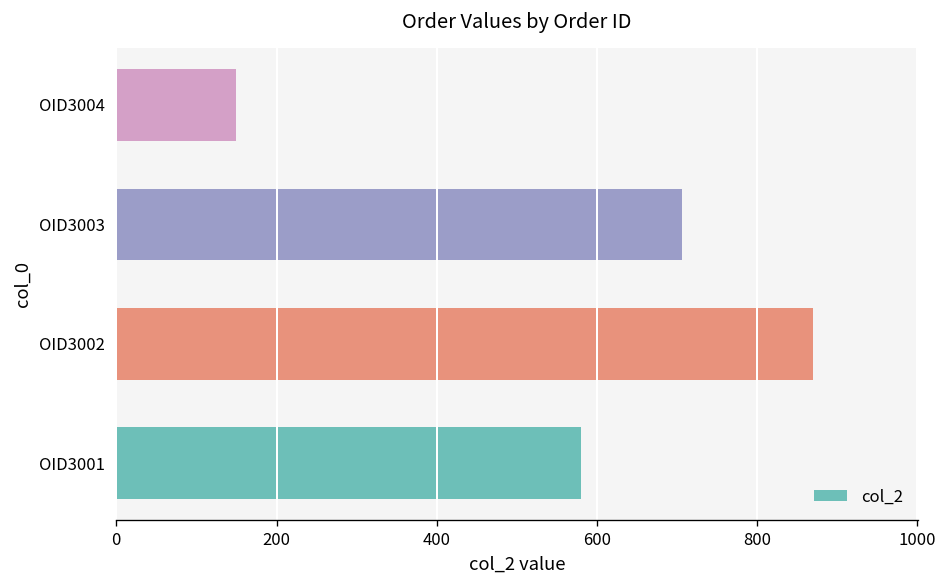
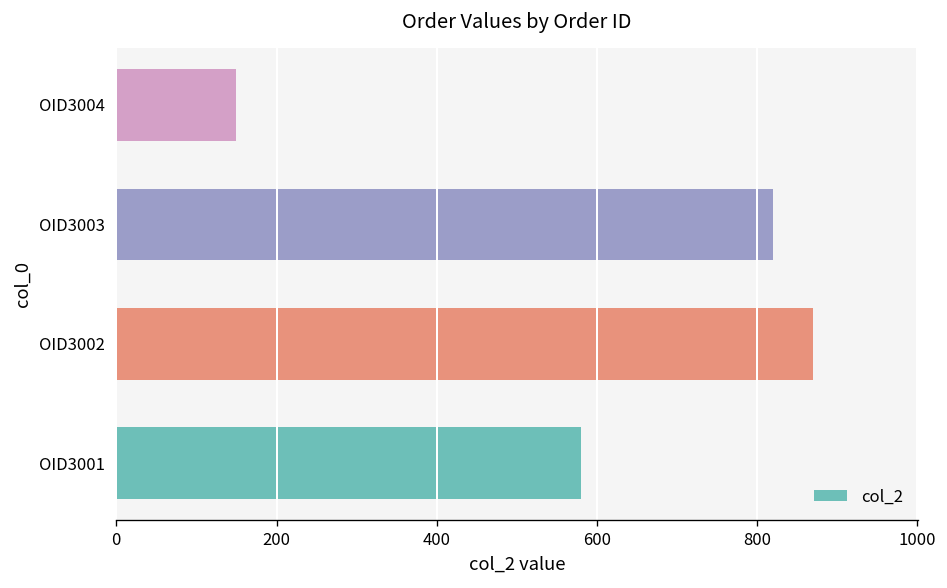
OID3003: 710 -> 820
